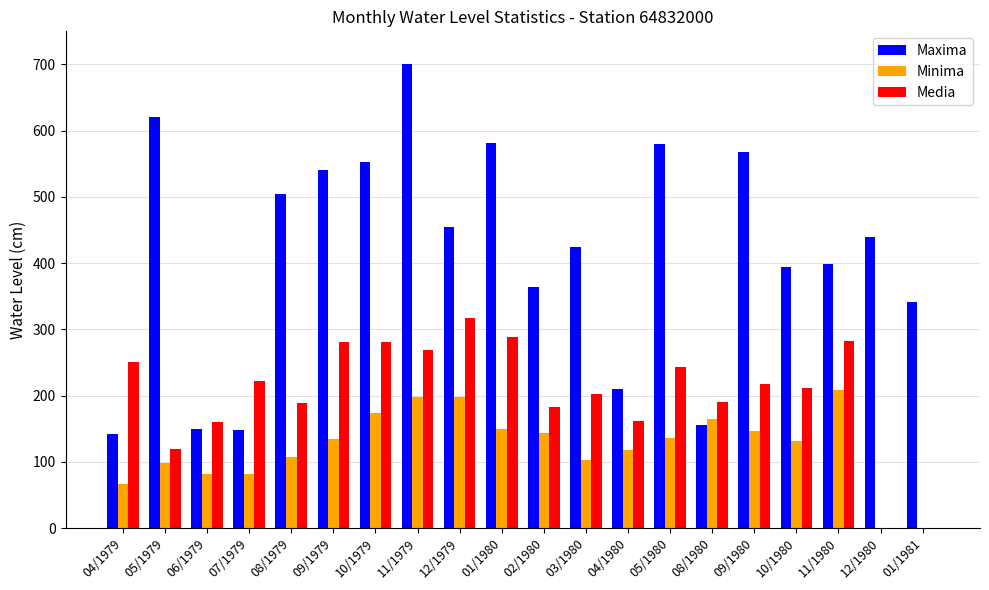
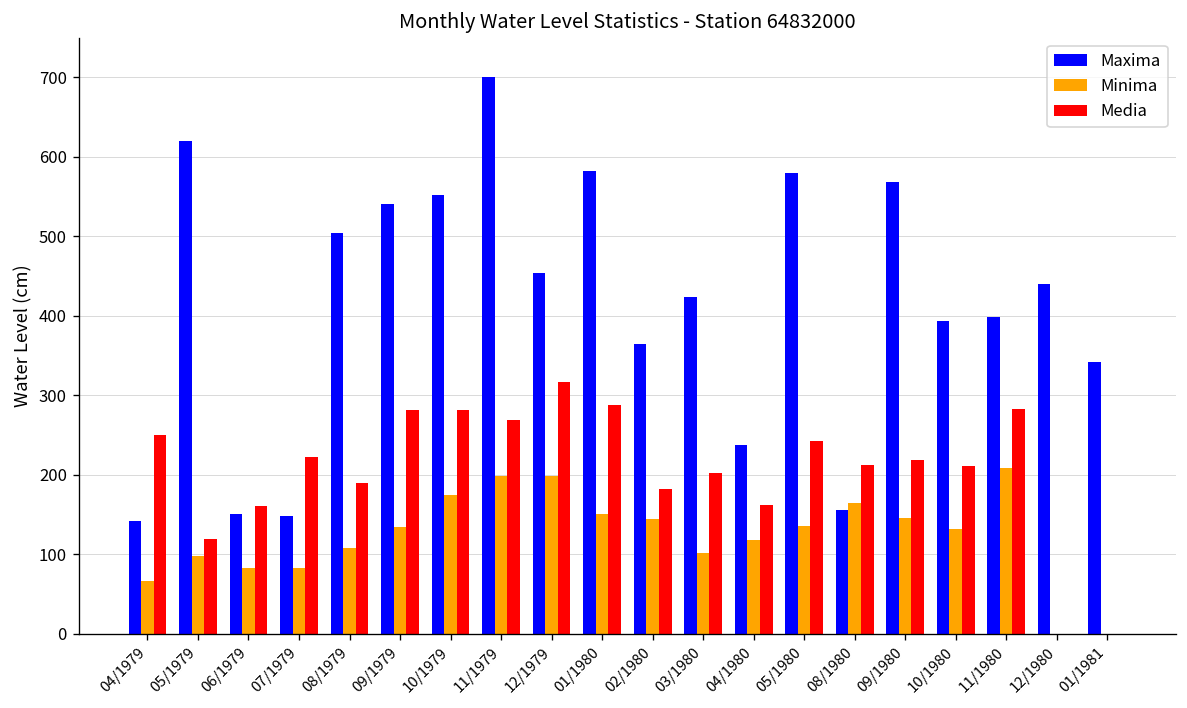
Maxima, 04/1980: 210 -> 240
Media, 08/1980: 190 -> 210
